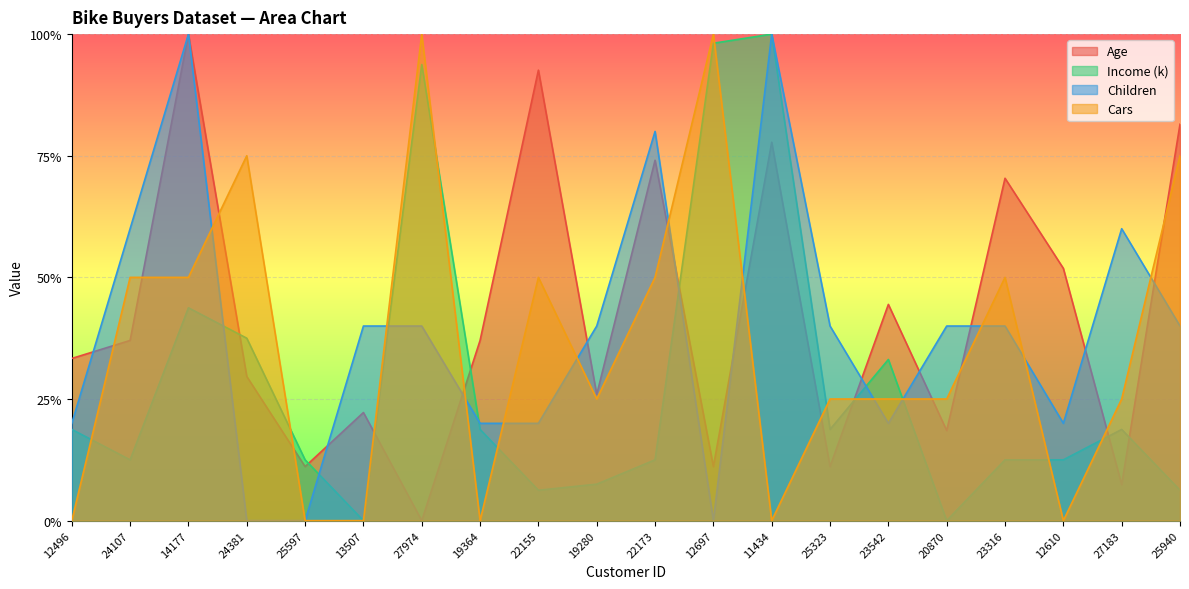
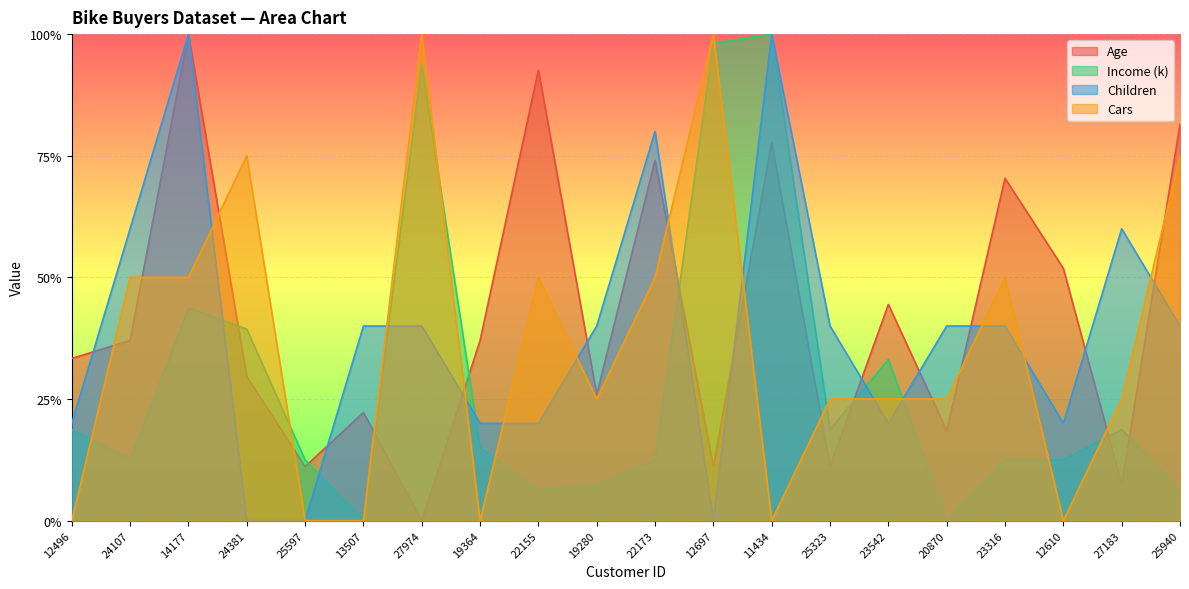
Income (k), 24381: 37% -> 39%
Income (k), 19364: 19% -> 15%
